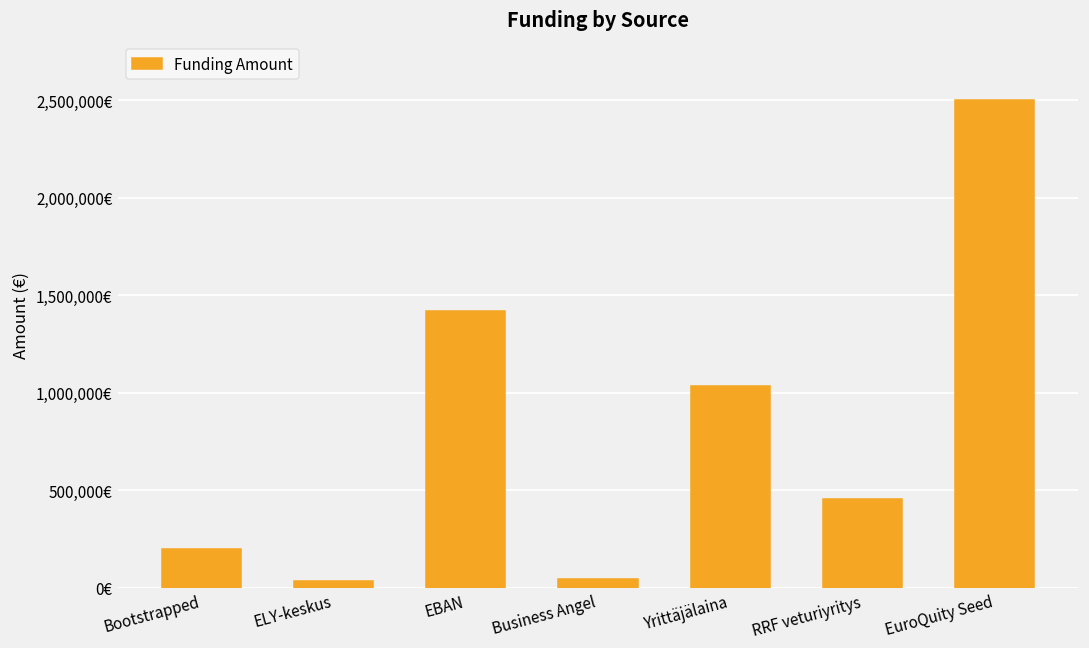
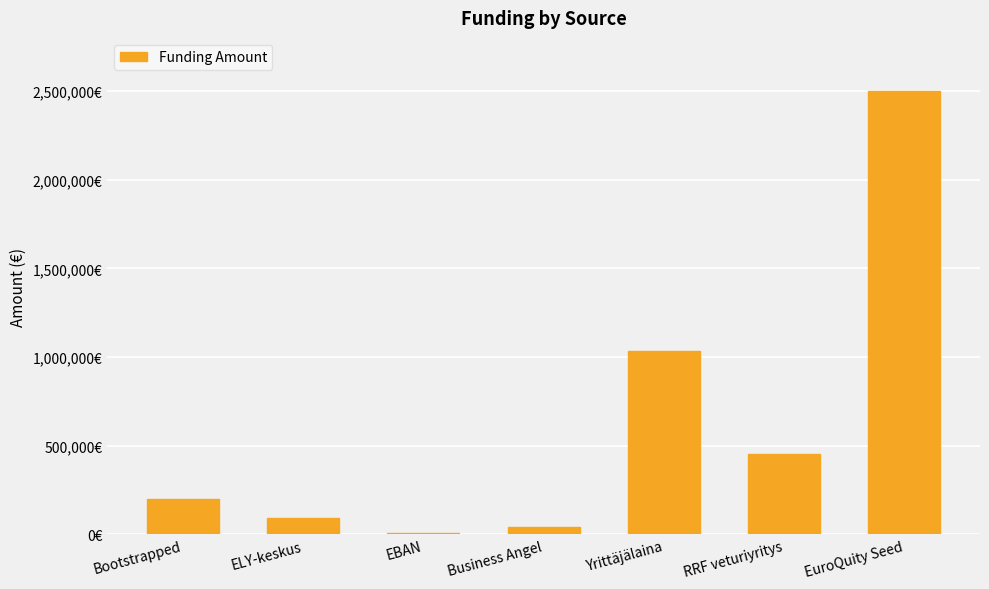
ELY-keskus: 40,000€ -> 90,000€
EBAN: 1,420,000€ -> 10,000€
